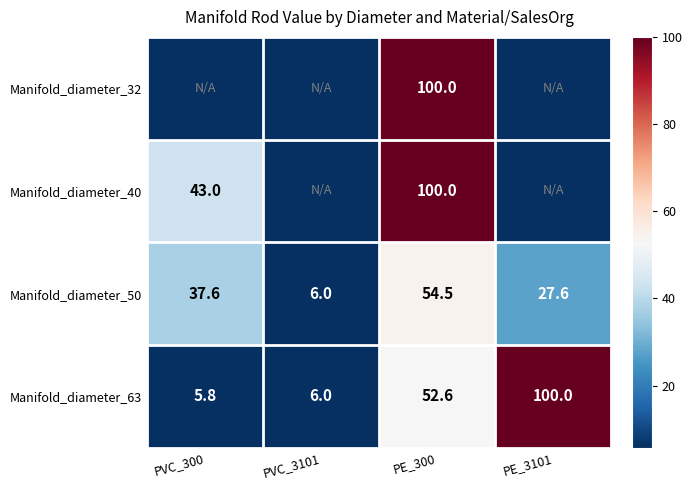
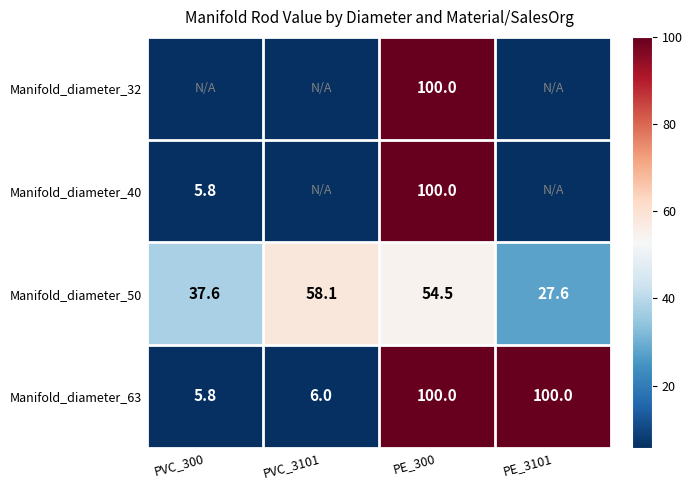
Manifold_diameter_40, PVC_300: 43.0 -> 5.8
Manifold_diameter_50, PVC_3101: 6.0 -> 58.1
Manifold_diameter_63, PE_300: 52.6 -> 100.0
